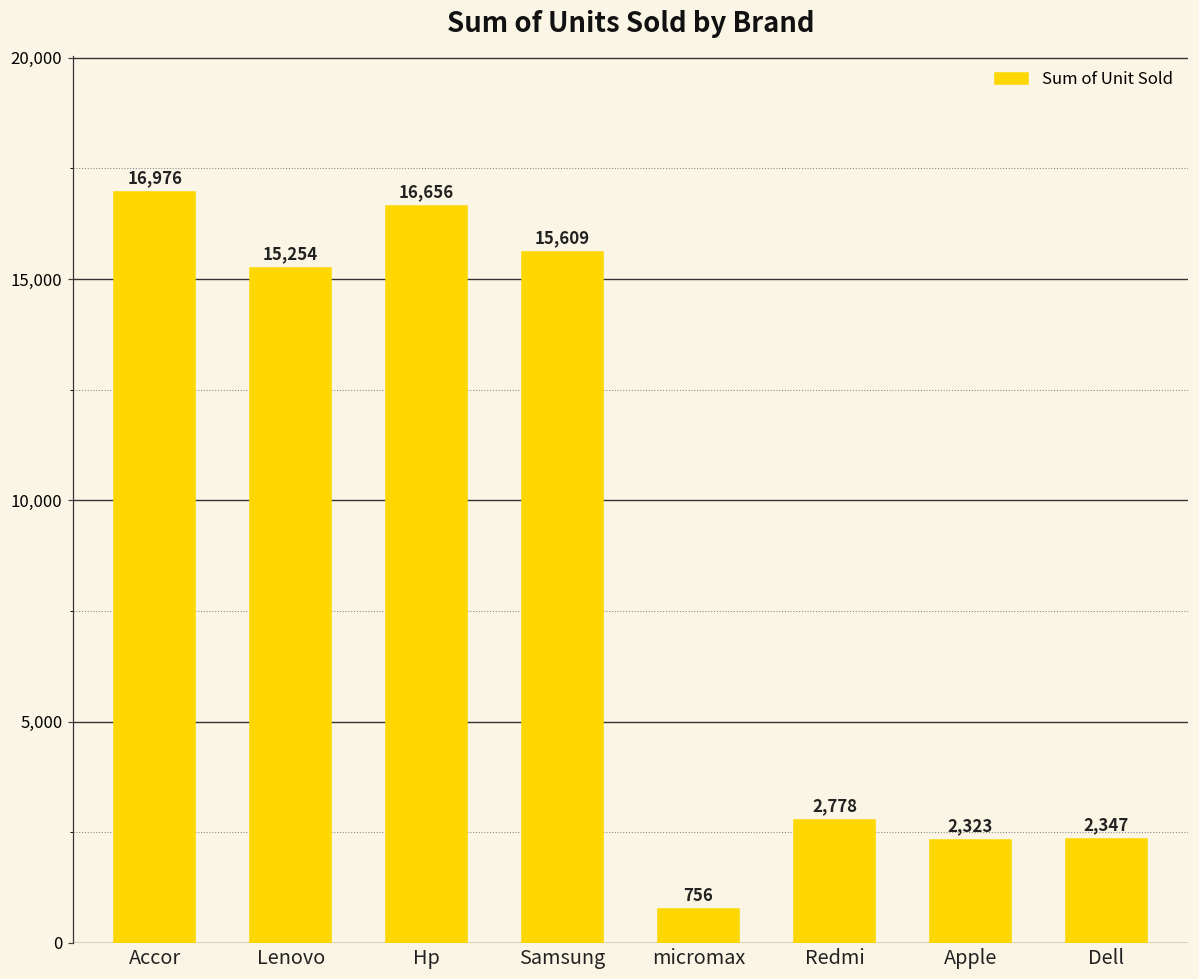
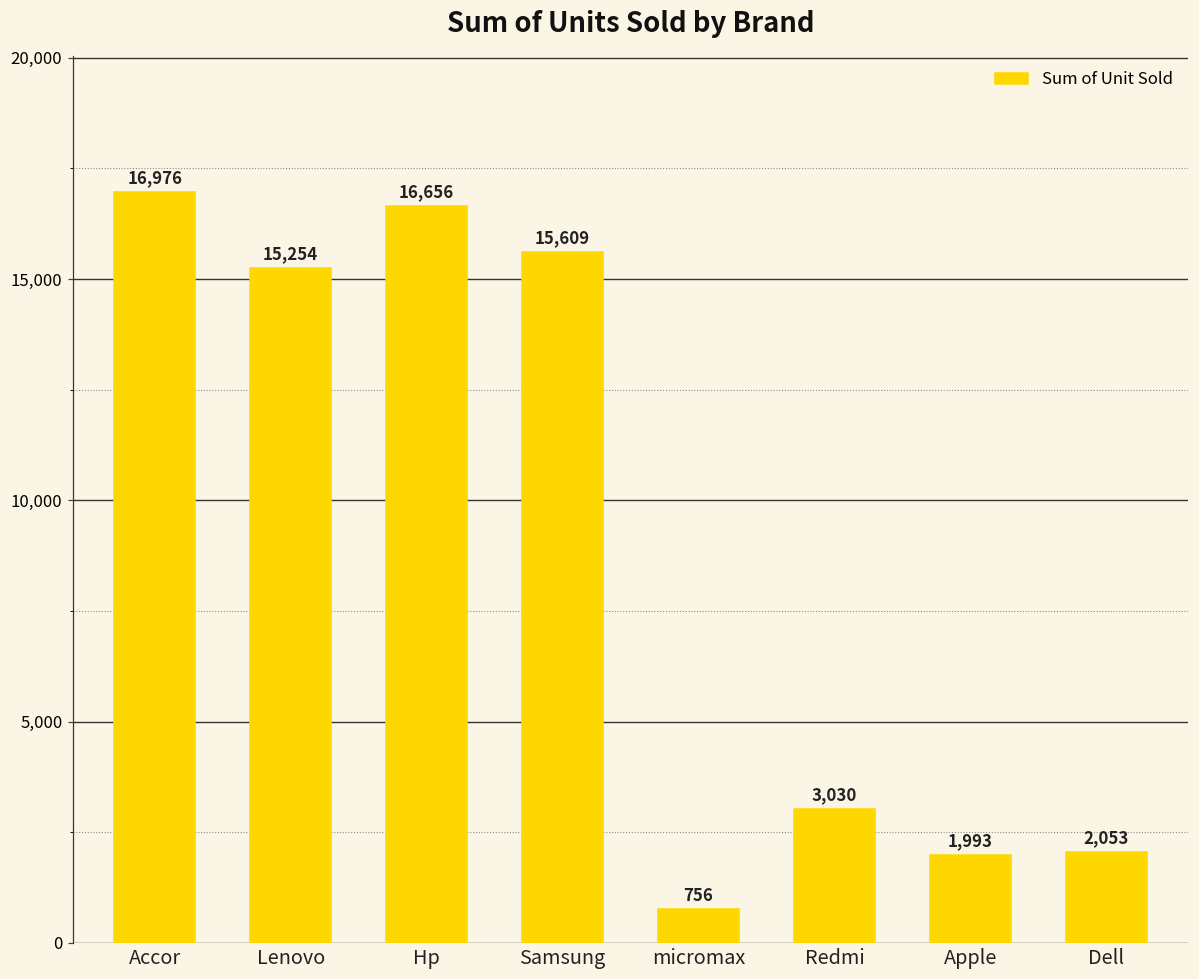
Redmi: 2,778 -> 3,030
Apple: 2,323 -> 1,993
Dell: 2,347 -> 2,053
